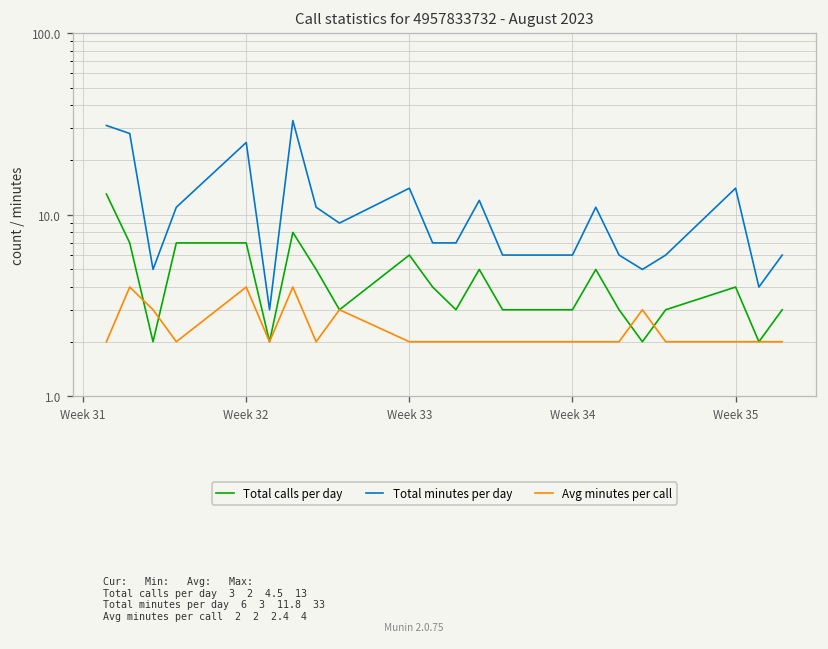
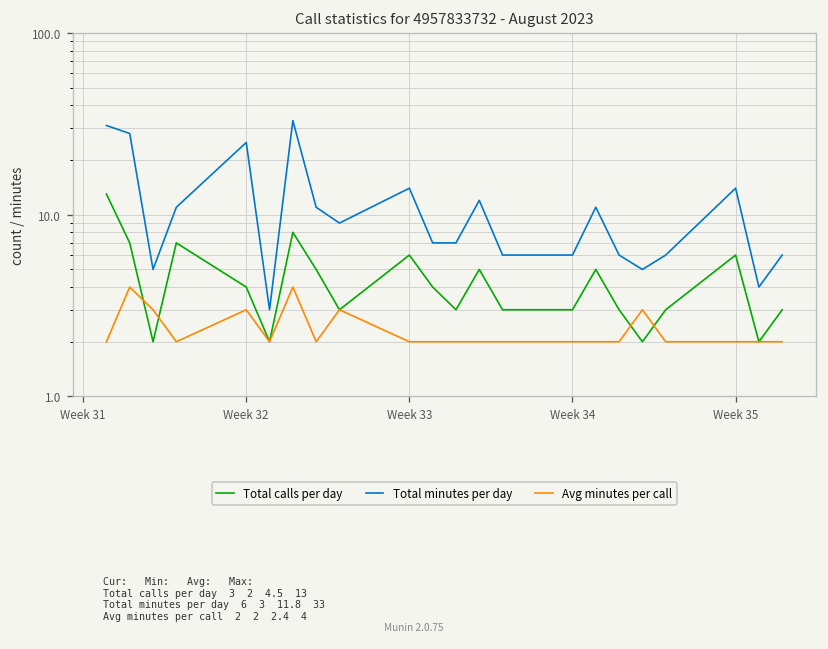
Total calls per day, Week 32: 7 -> 4
Avg minutes per call, Week 32: 4 -> 3
Total calls per day, Week 35: 4 -> 6
